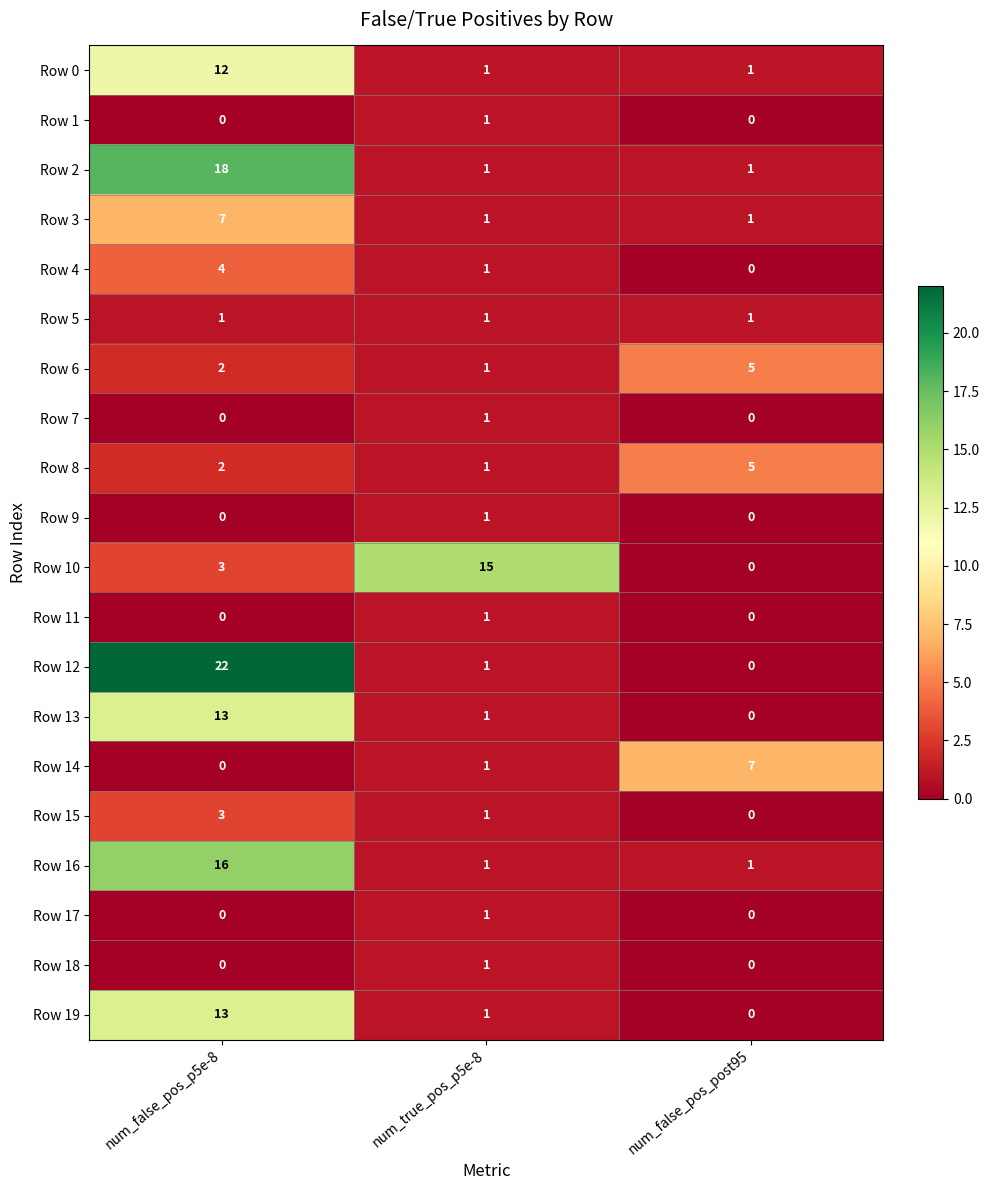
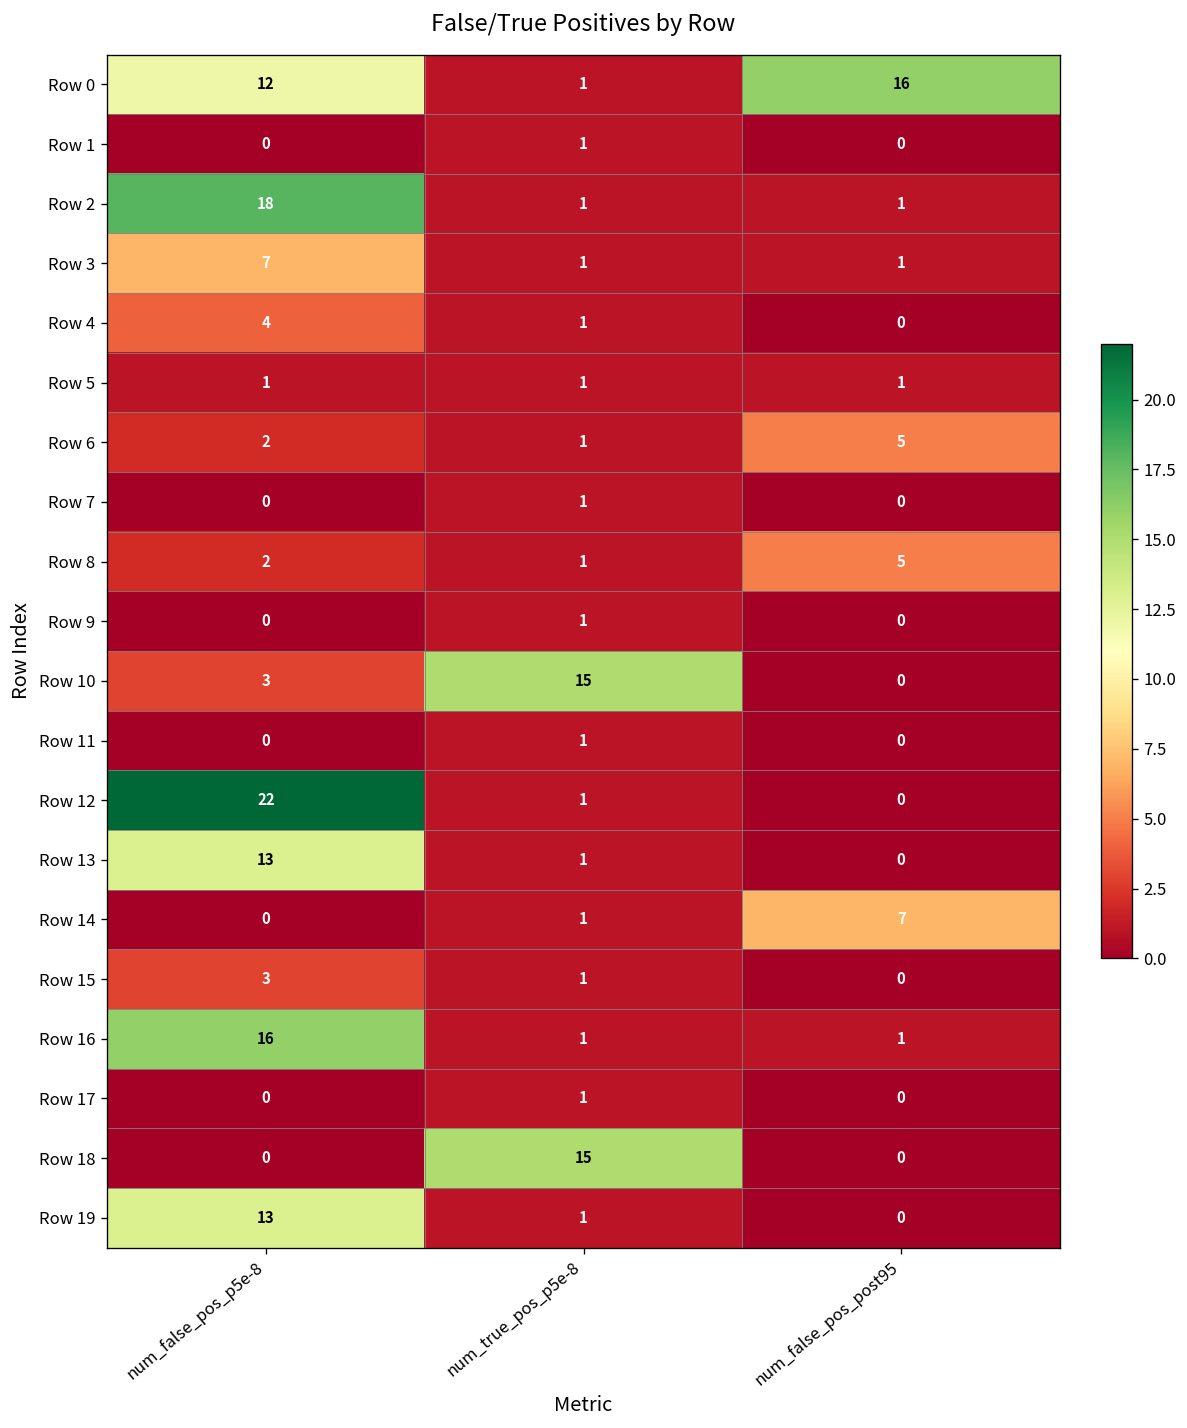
Row 0, num_false_pos_post95: 1 -> 16
Row 18, num_true_pos_p5e-8: 1 -> 15
